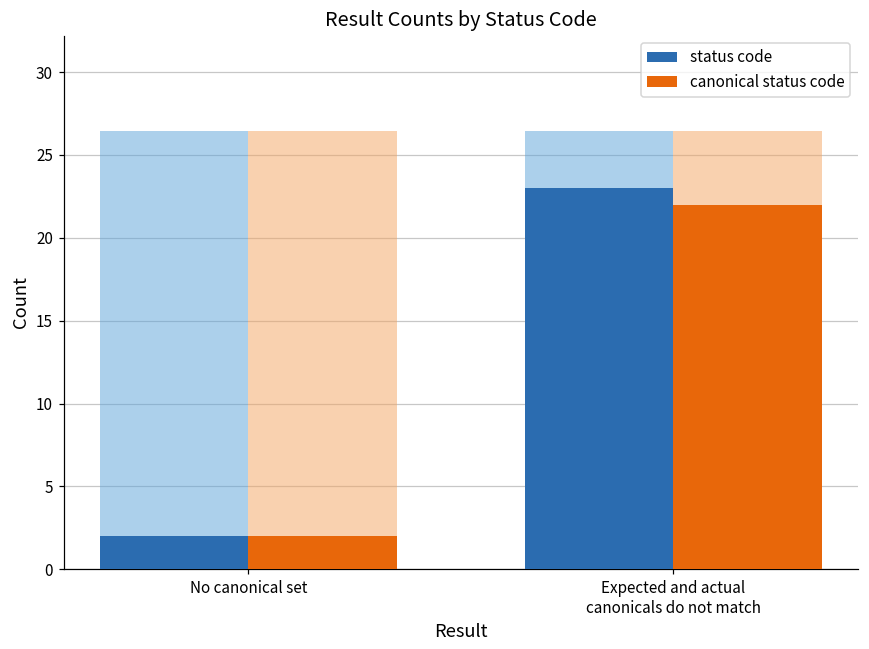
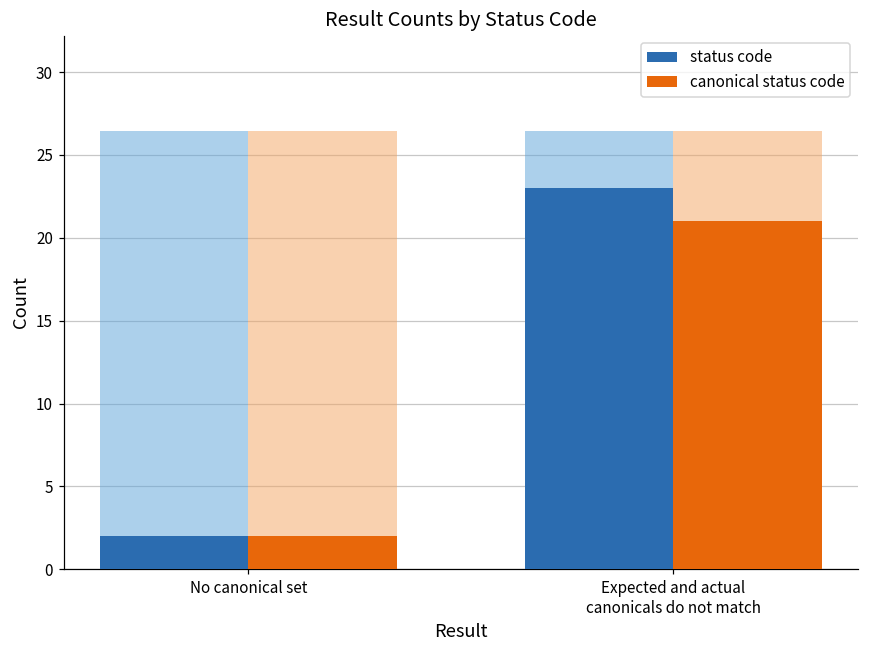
canonical status code, Expected and actual canonicals do not match: 22 -> 21
